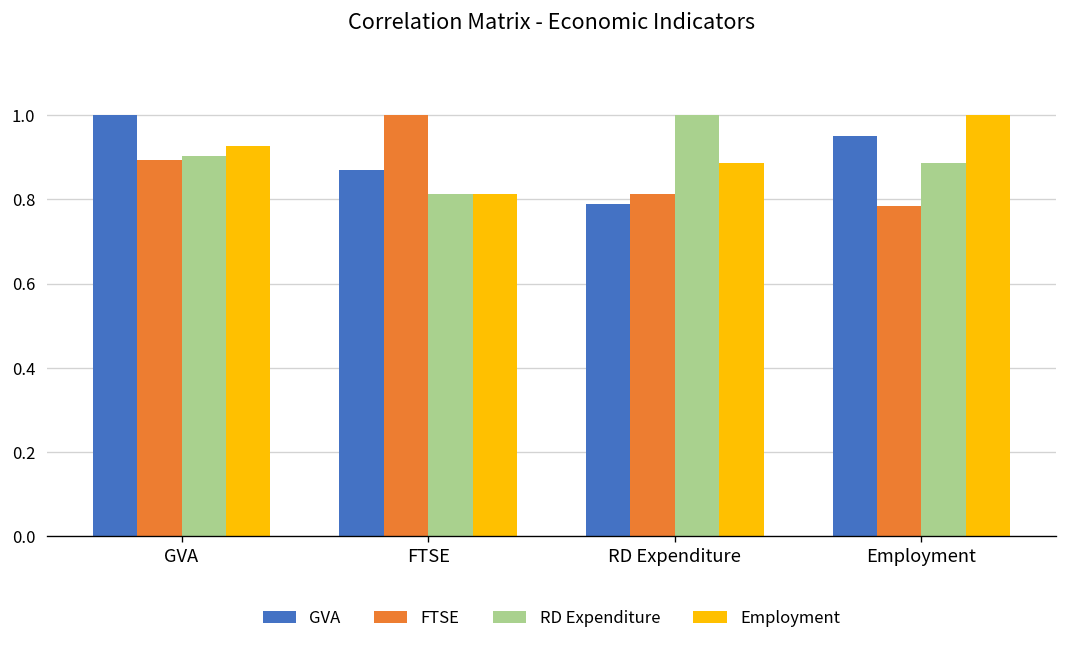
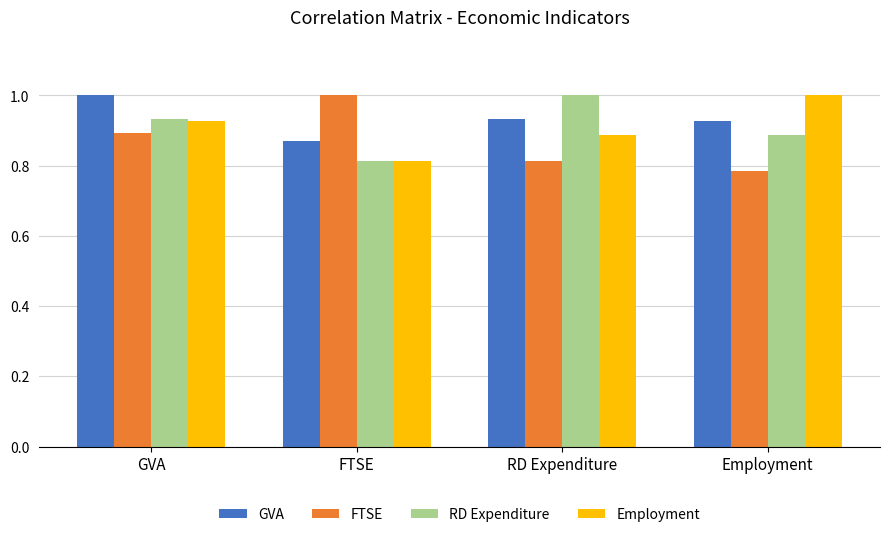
RD Expenditure, GVA: 0.90 -> 0.93
GVA, RD Expenditure: 0.79 -> 0.93
GVA, Employment: 0.95 -> 0.93
